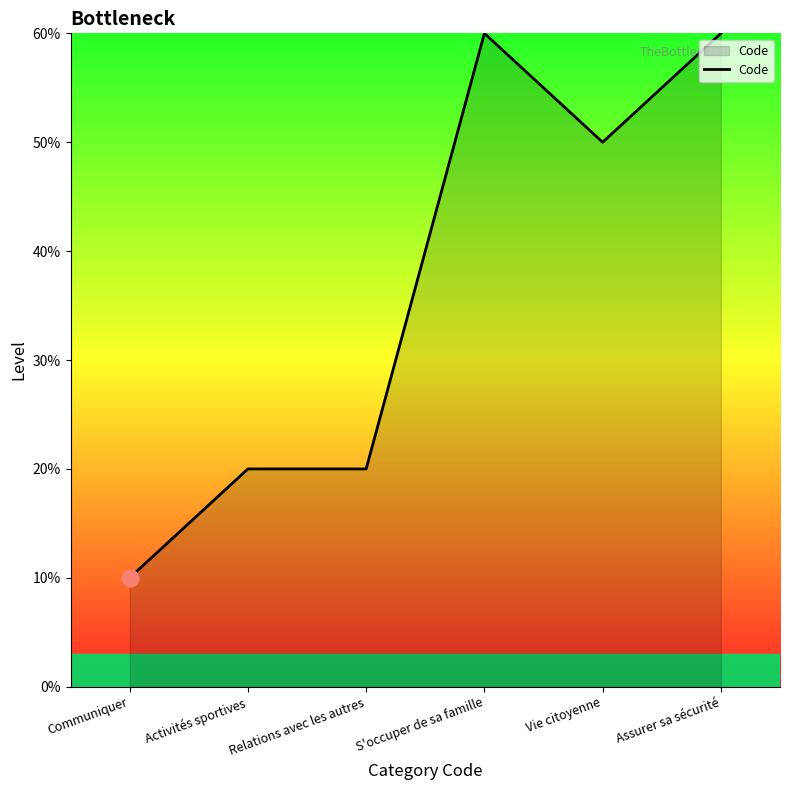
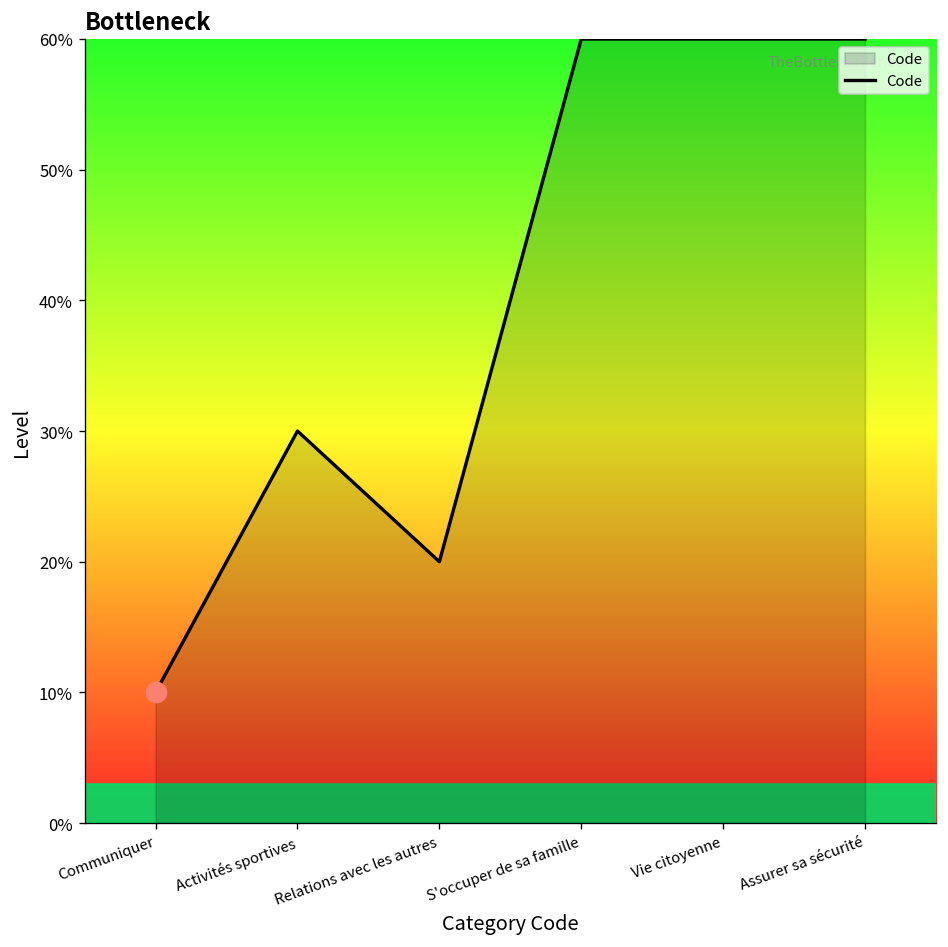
Code, Activités sportives: 20.0% -> 30.0%
Code, Vie citoyenne: 50.0% -> 60.0%
